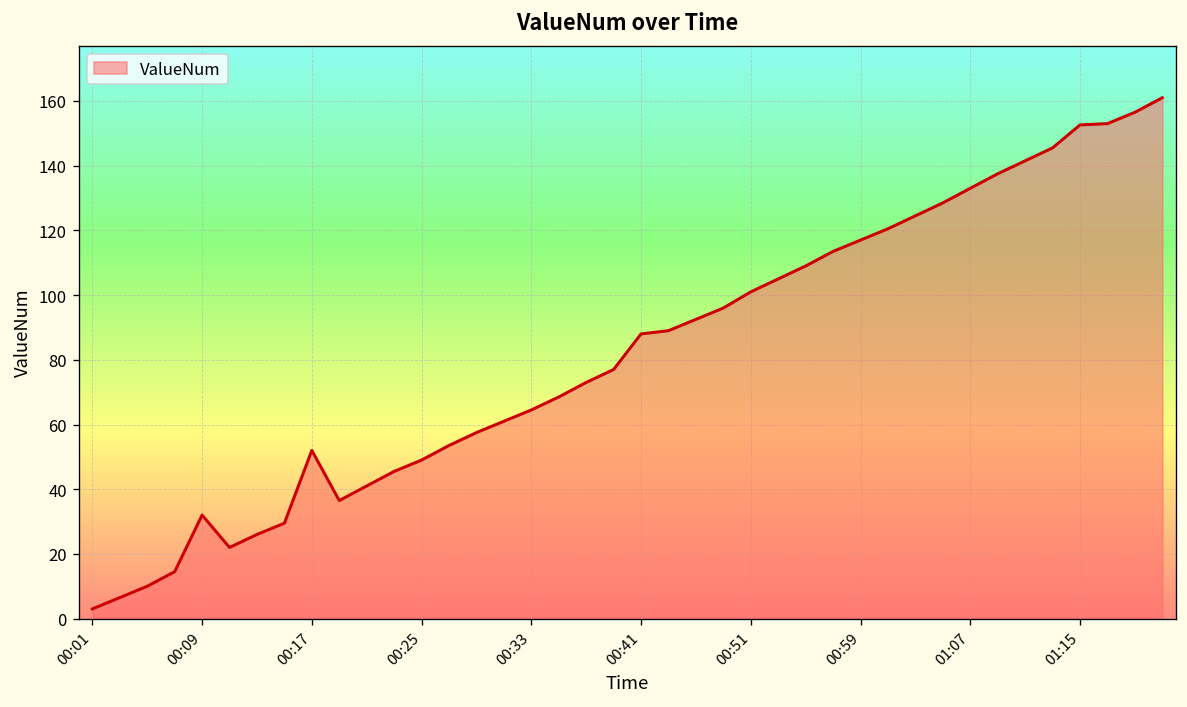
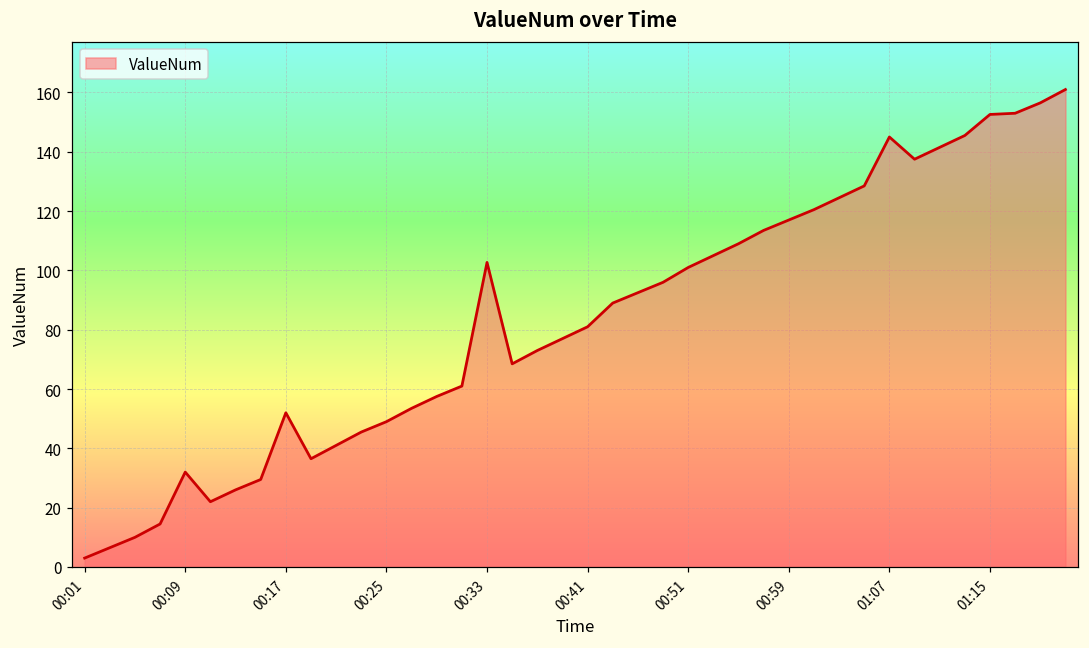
00:33: 65 -> 103
00:41: 88 -> 81
01:07: 133 -> 145
